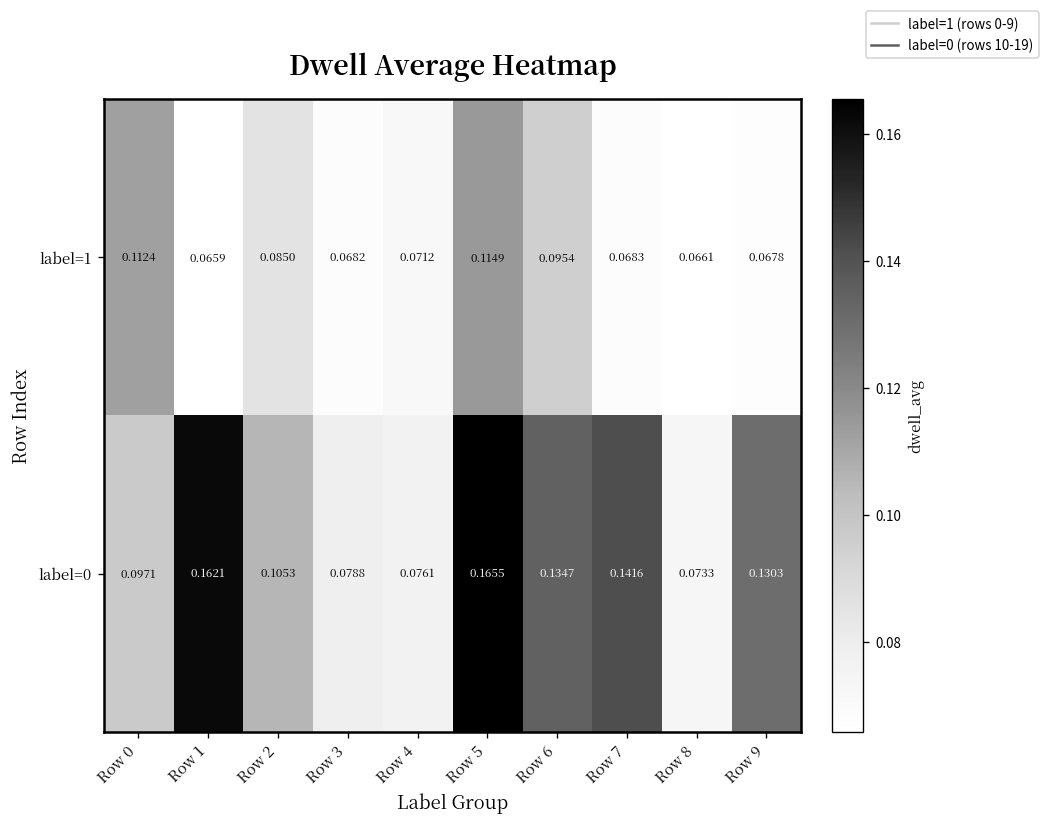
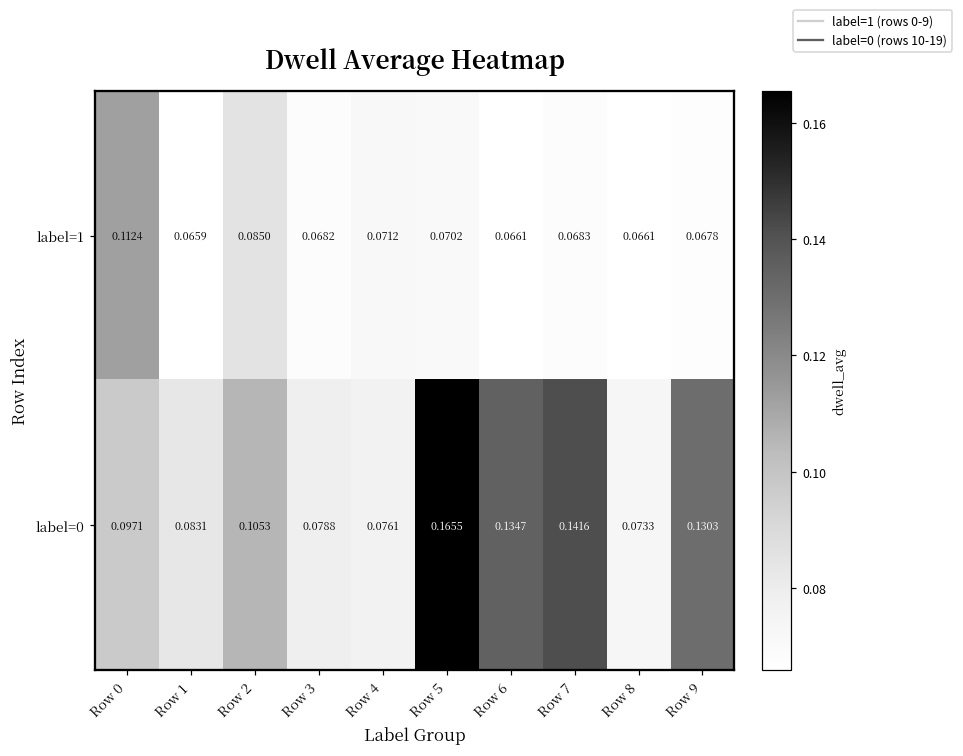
label=1, Row 5: 0.1149 -> 0.0702
label=1, Row 6: 0.0954 -> 0.0661
label=0, Row 1: 0.1621 -> 0.0831
